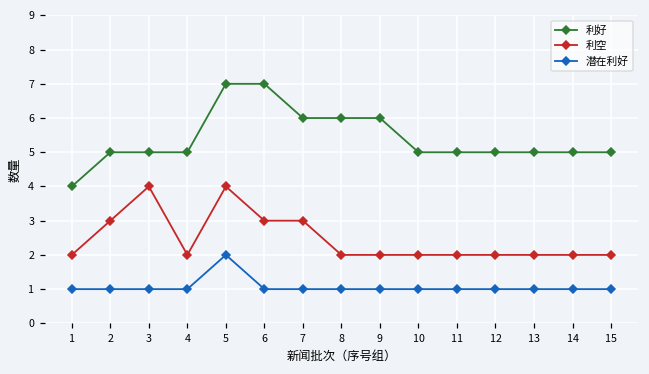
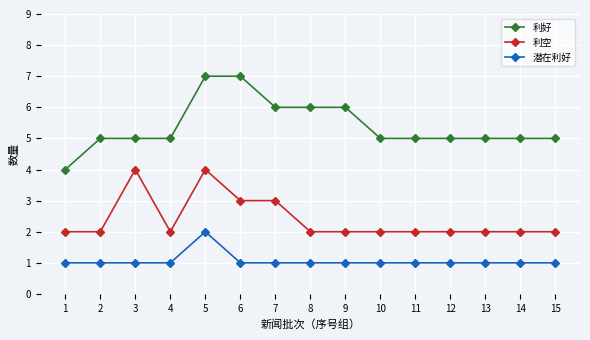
利空, 2: 3 -> 2
